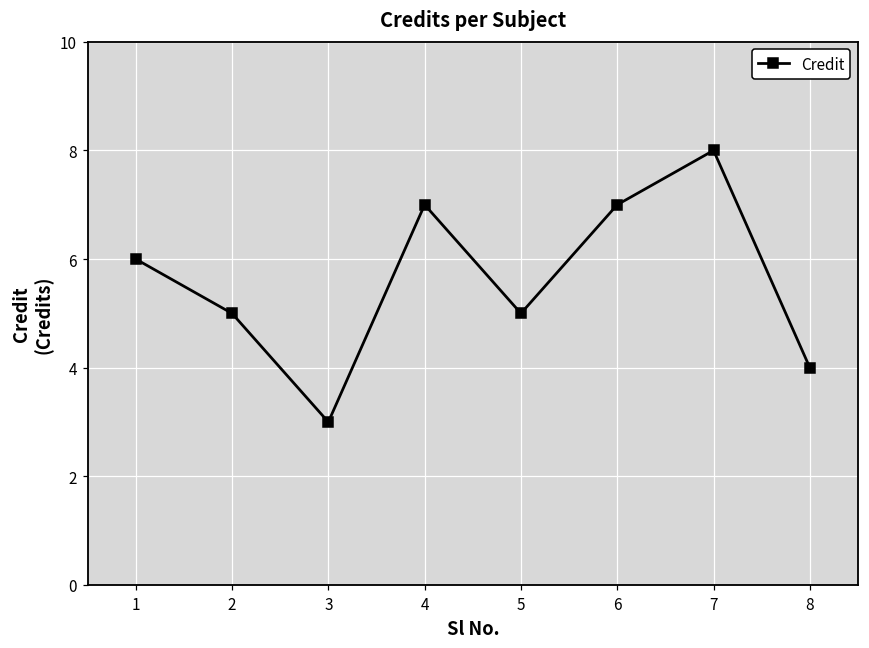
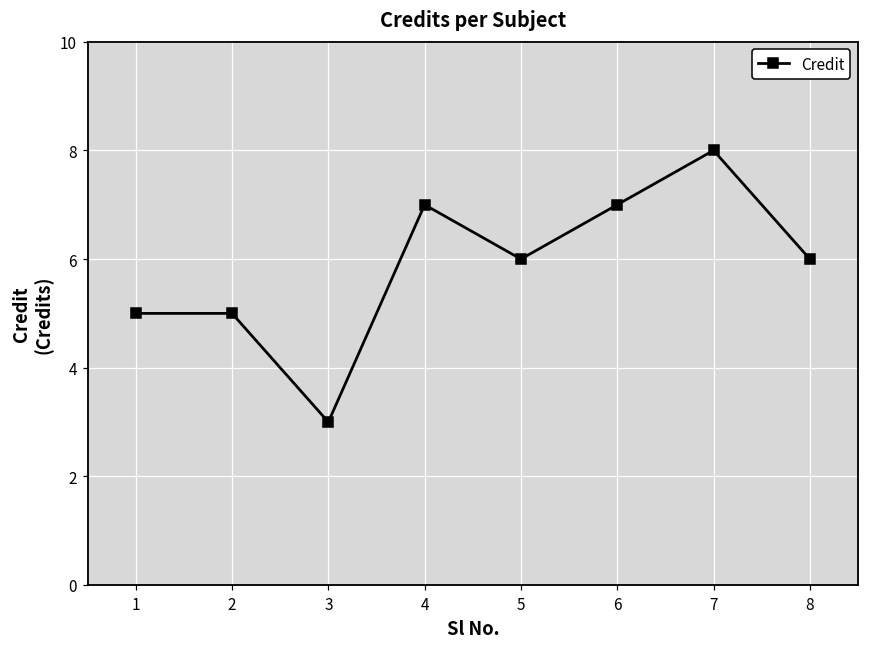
1: 6 -> 5
5: 5 -> 6
8: 4 -> 6
